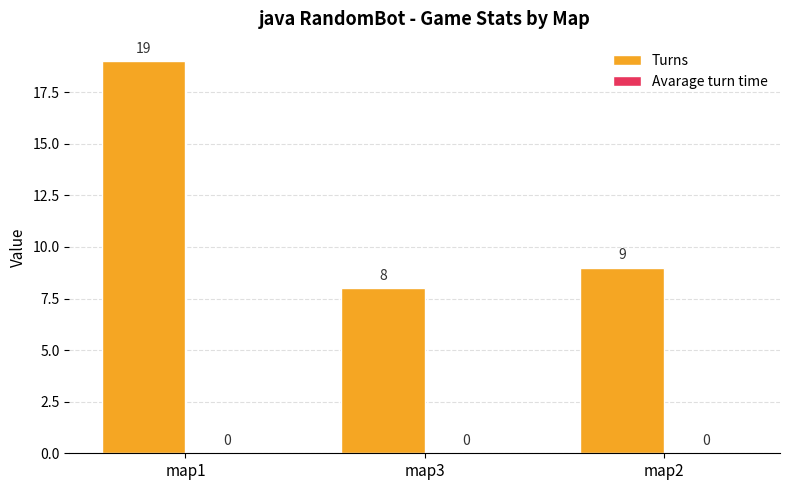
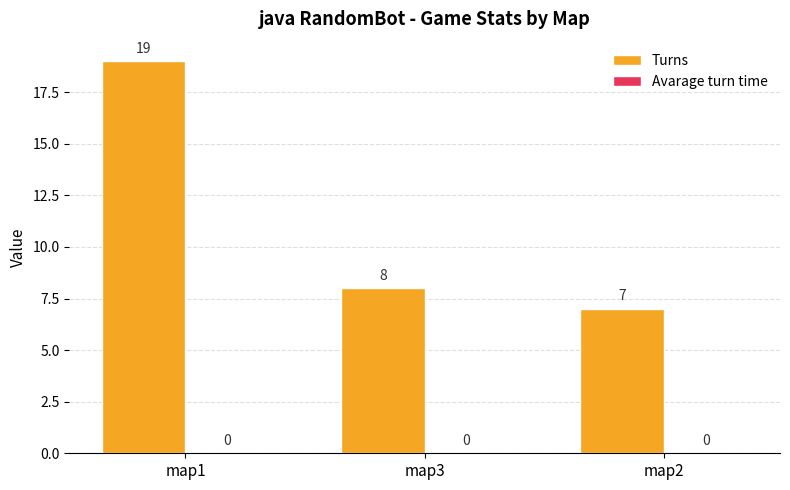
Turns, map2: 9 -> 7
